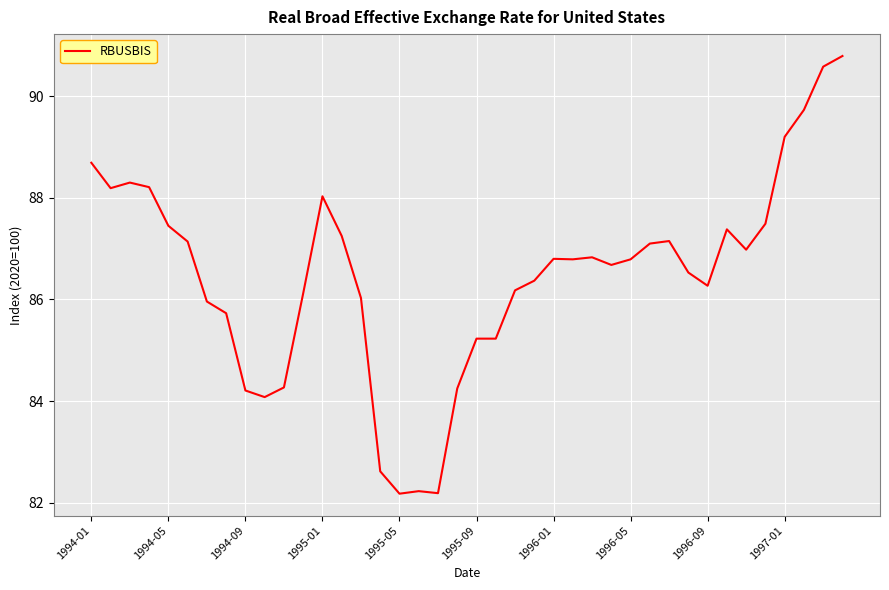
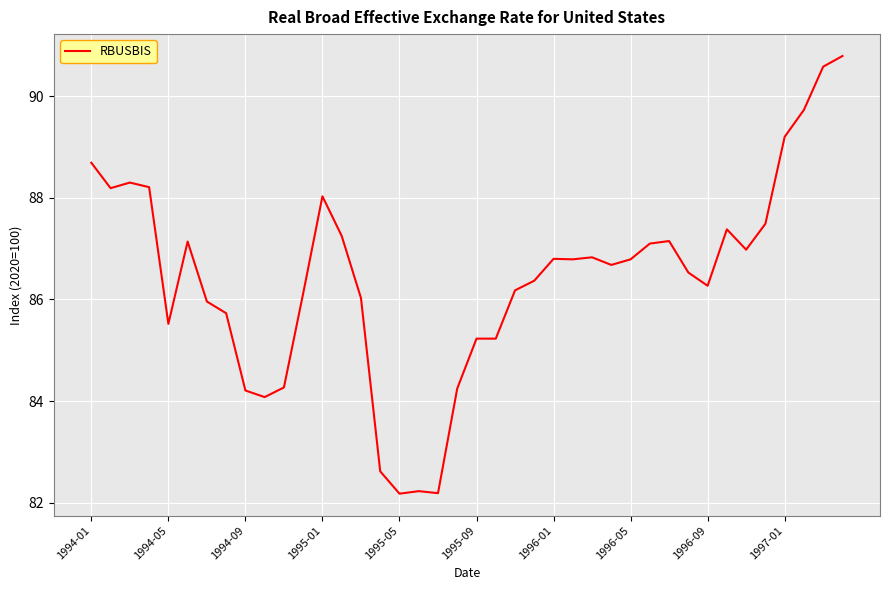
1994-05: 87.5 -> 85.5
